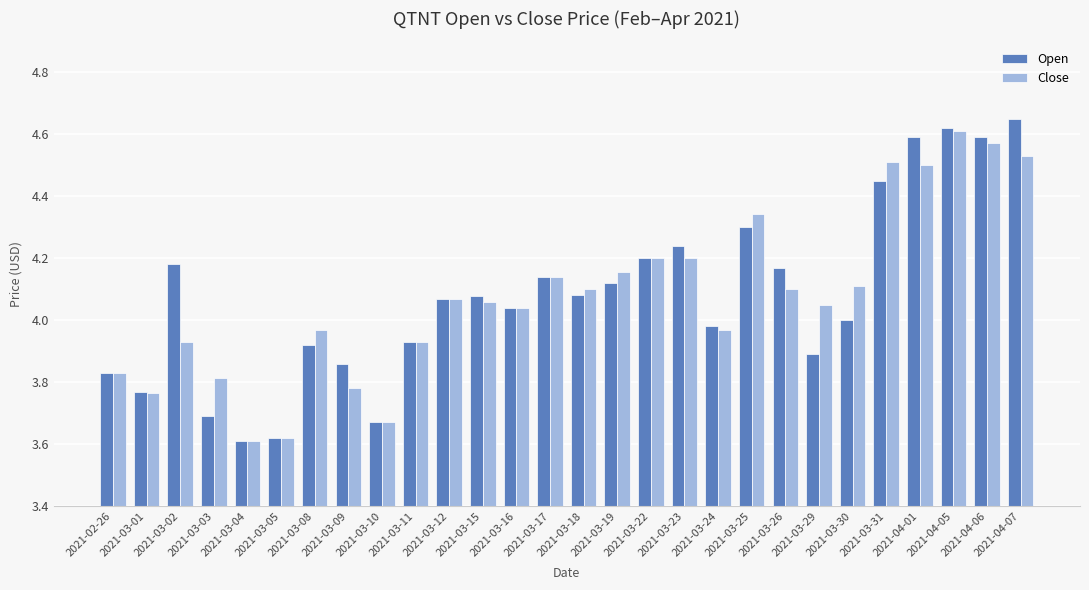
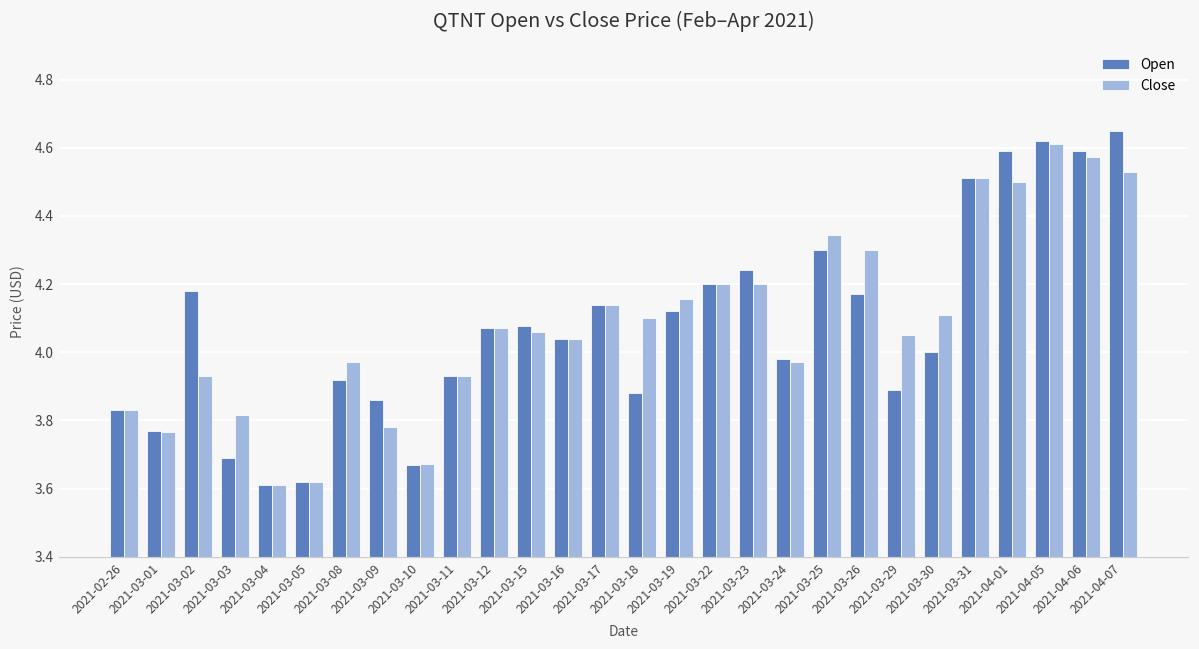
Open, 2021-03-18: 4.08 -> 3.88
Close, 2021-03-26: 4.1 -> 4.3
Open, 2021-03-31: 4.45 -> 4.51
